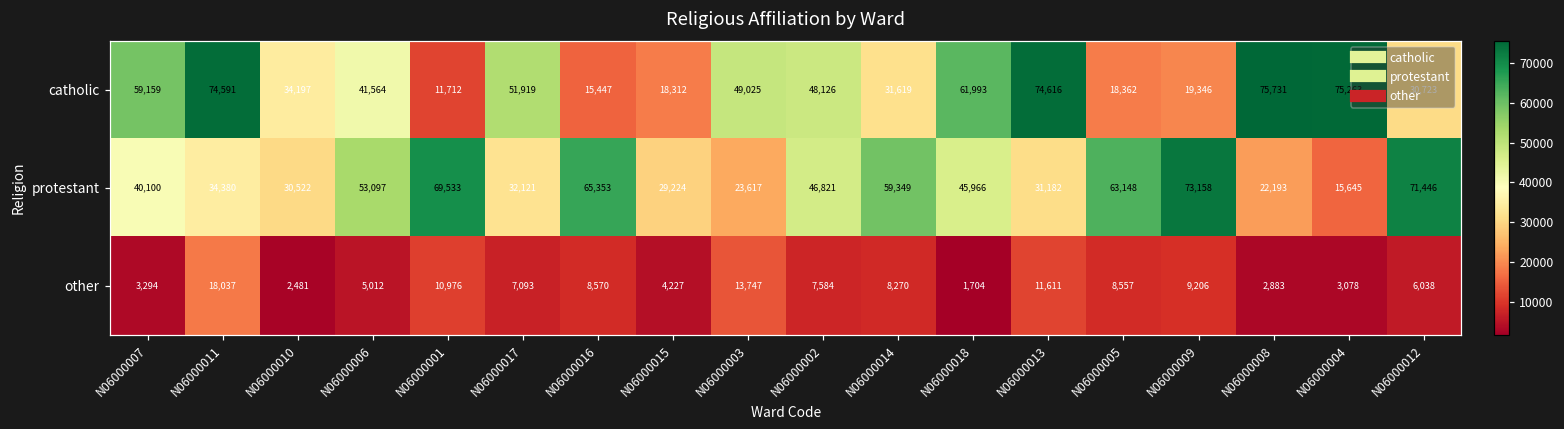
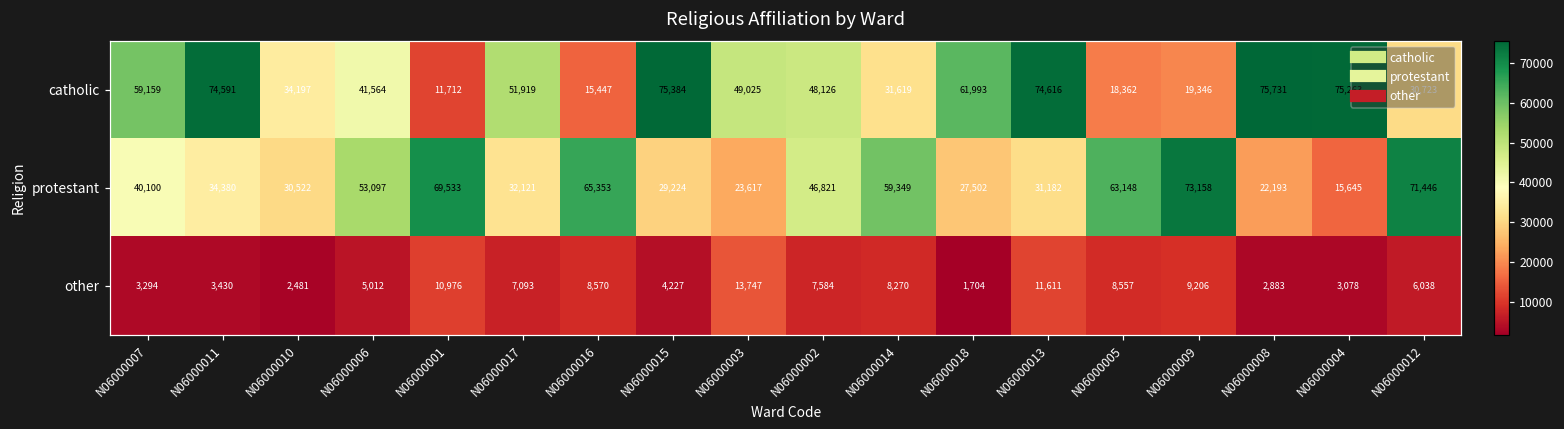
catholic, N06000015: 18,312 -> 75,384
protestant, N06000018: 45,966 -> 27,502
other, N06000011: 18,037 -> 3,430
